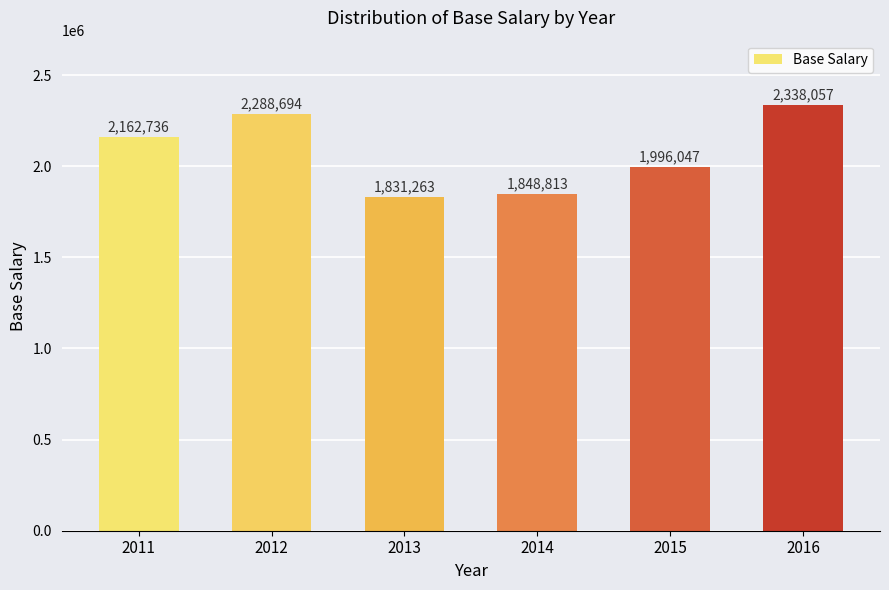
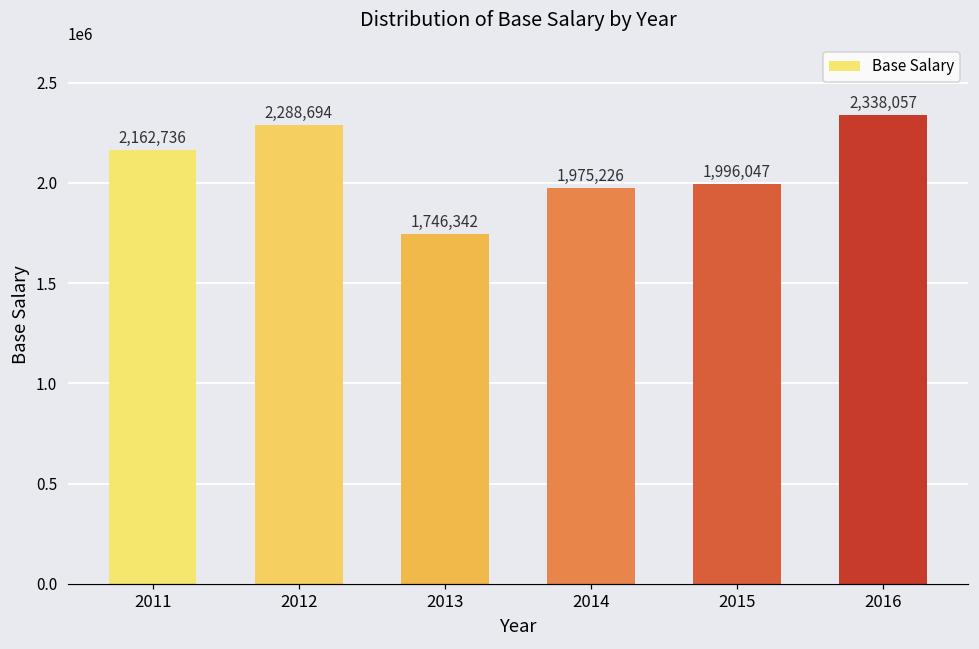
2013: 1,831,263 -> 1,746,342
2014: 1,848,813 -> 1,975,226
